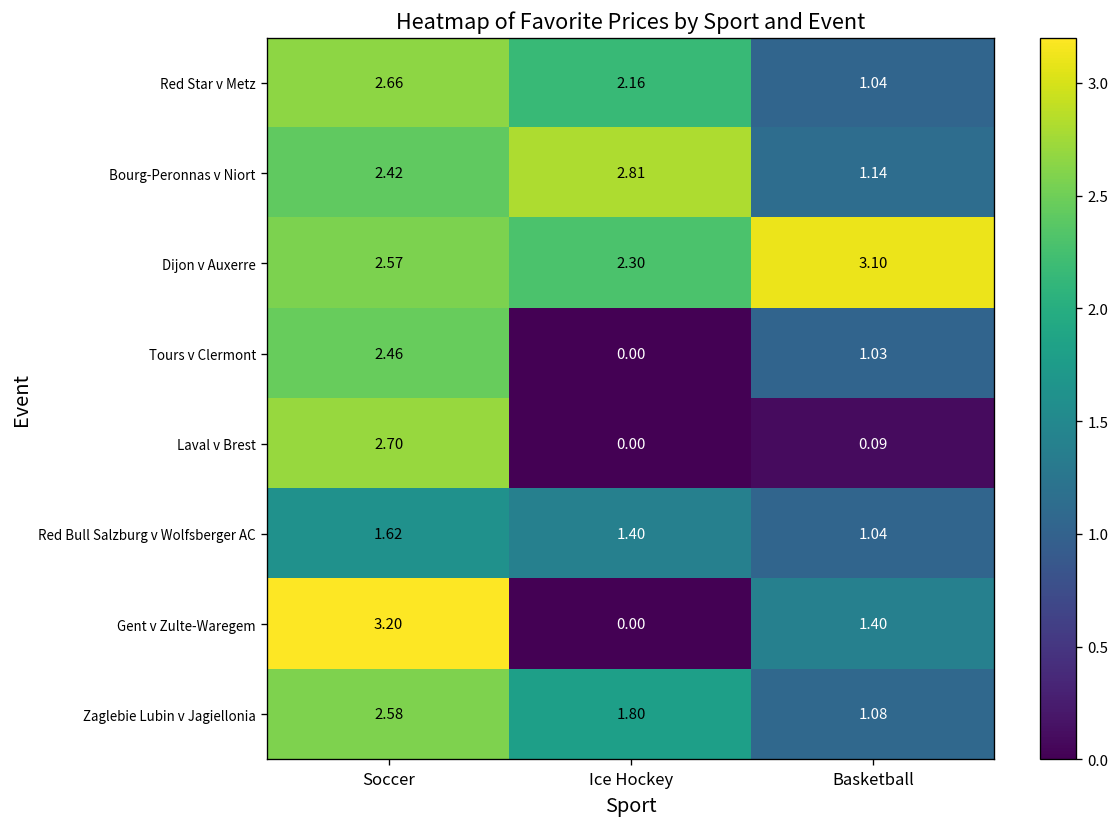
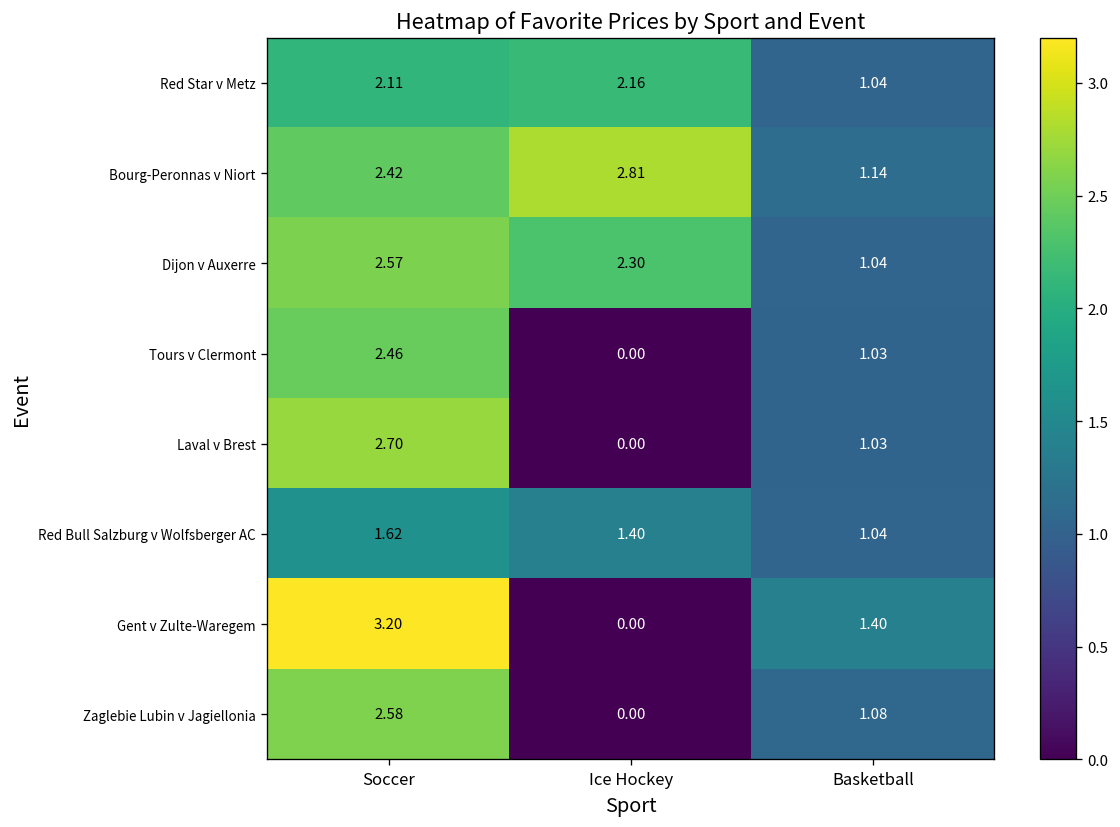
Red Star v Metz, Soccer: 2.66 -> 2.11
Dijon v Auxerre, Basketball: 3.10 -> 1.04
Laval v Brest, Basketball: 0.09 -> 1.03
Zaglebie Lubin v Jagiellonia, Ice Hockey: 1.80 -> 0.00
